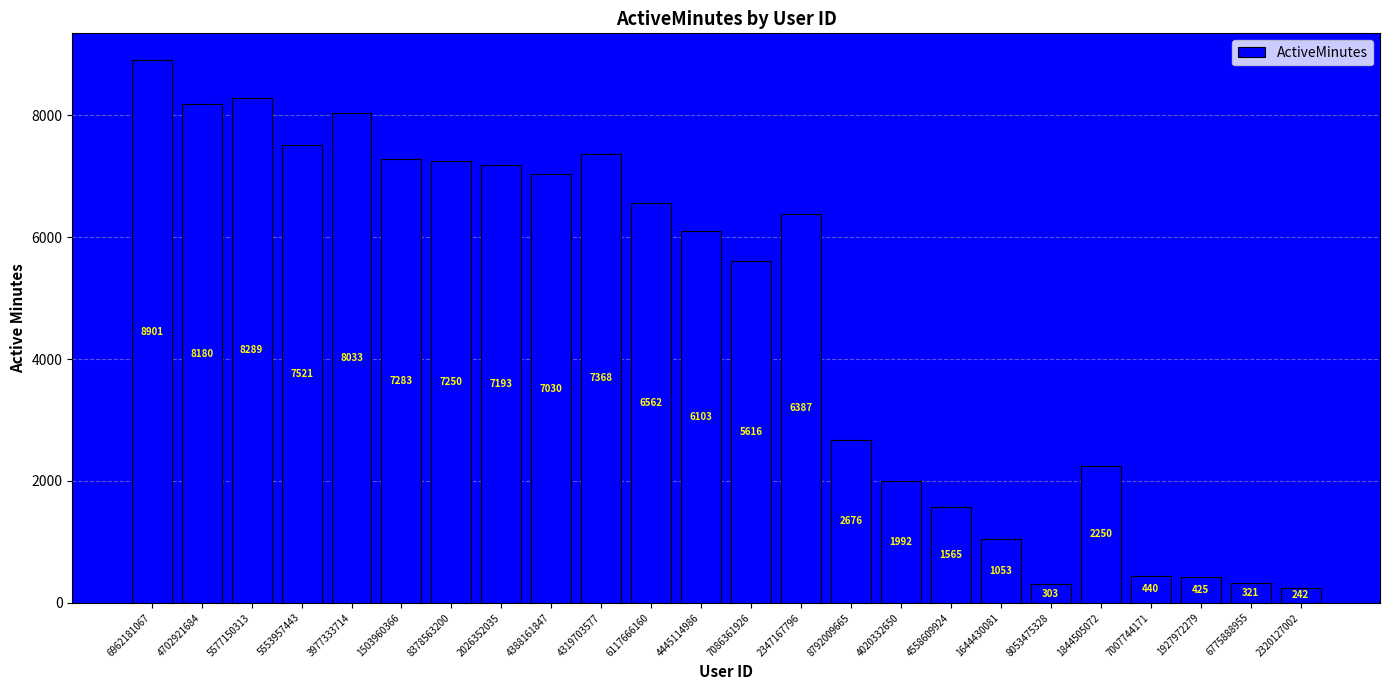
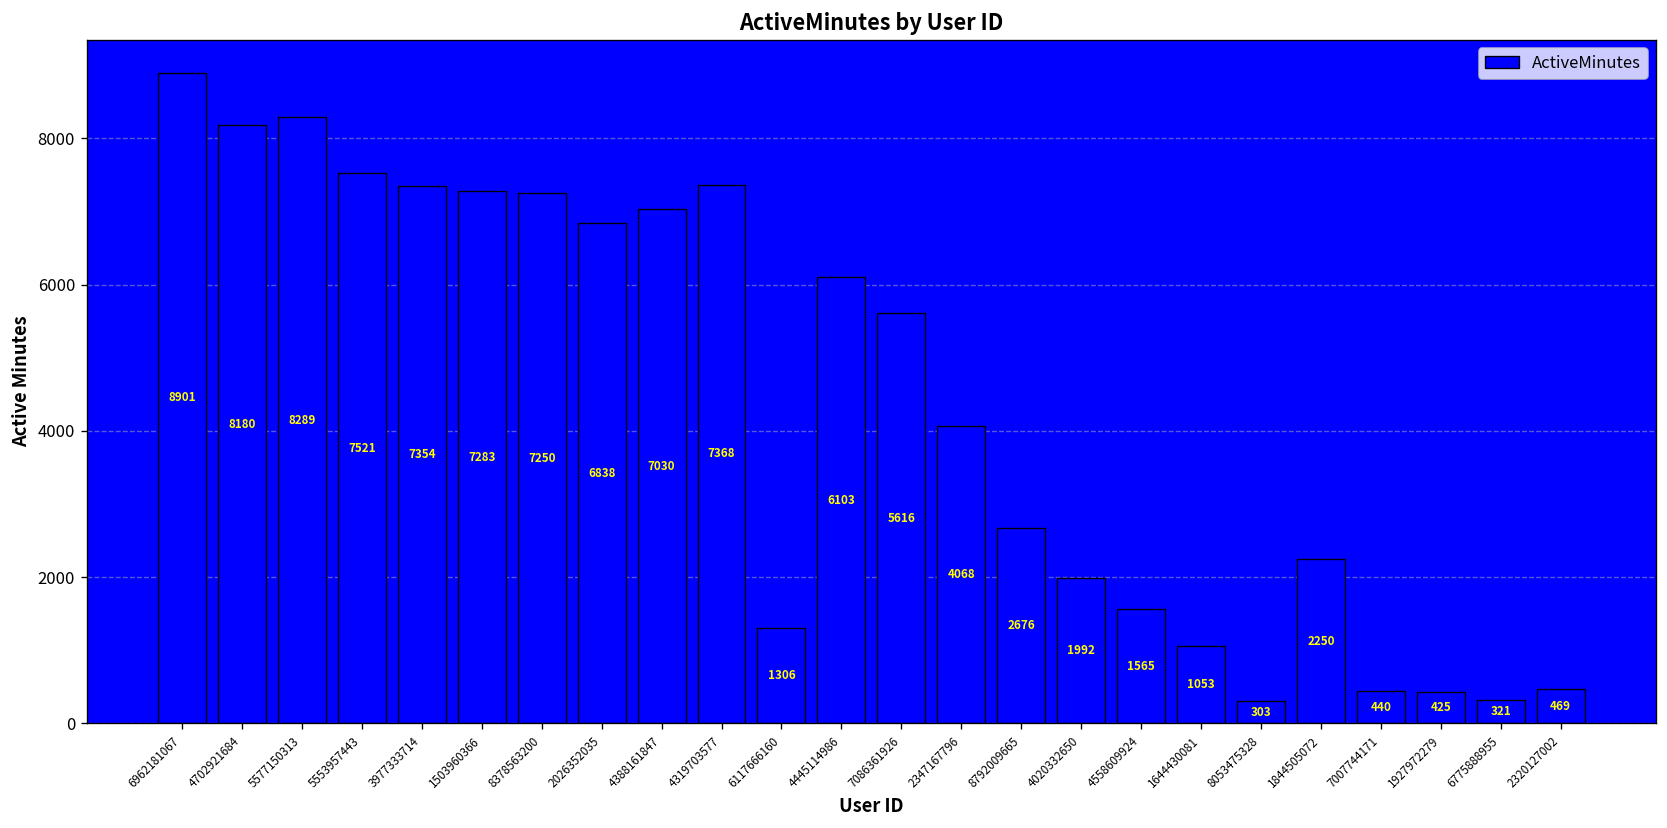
3977333714: 8033 -> 7354
2026352035: 7193 -> 6838
6117666160: 6562 -> 1306
2347167796: 6387 -> 4068
2320127002: 242 -> 469
